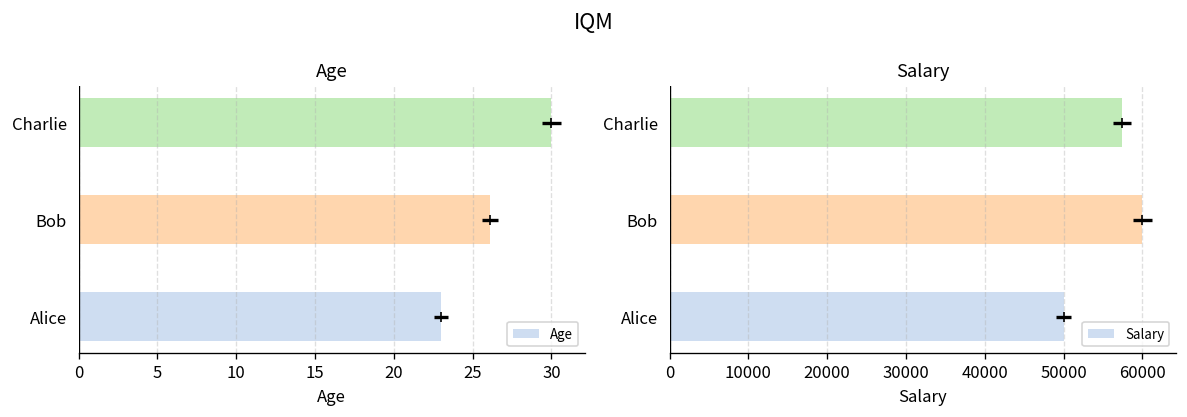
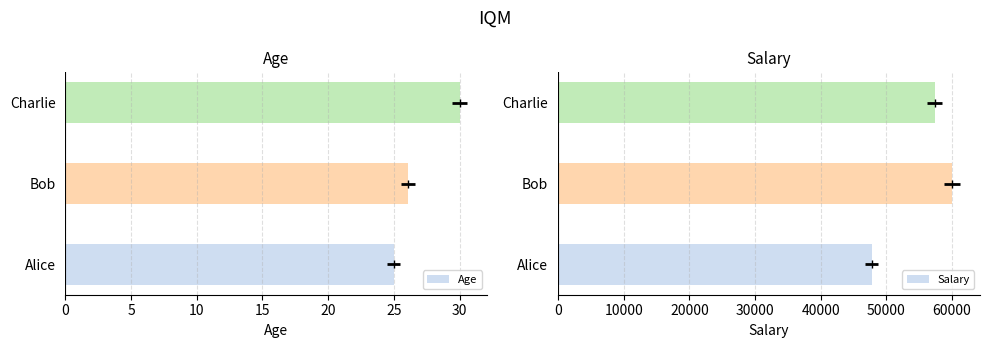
Age, Age, Alice: 23 -> 25
Salary, Salary, Alice: 50000 -> 48000
